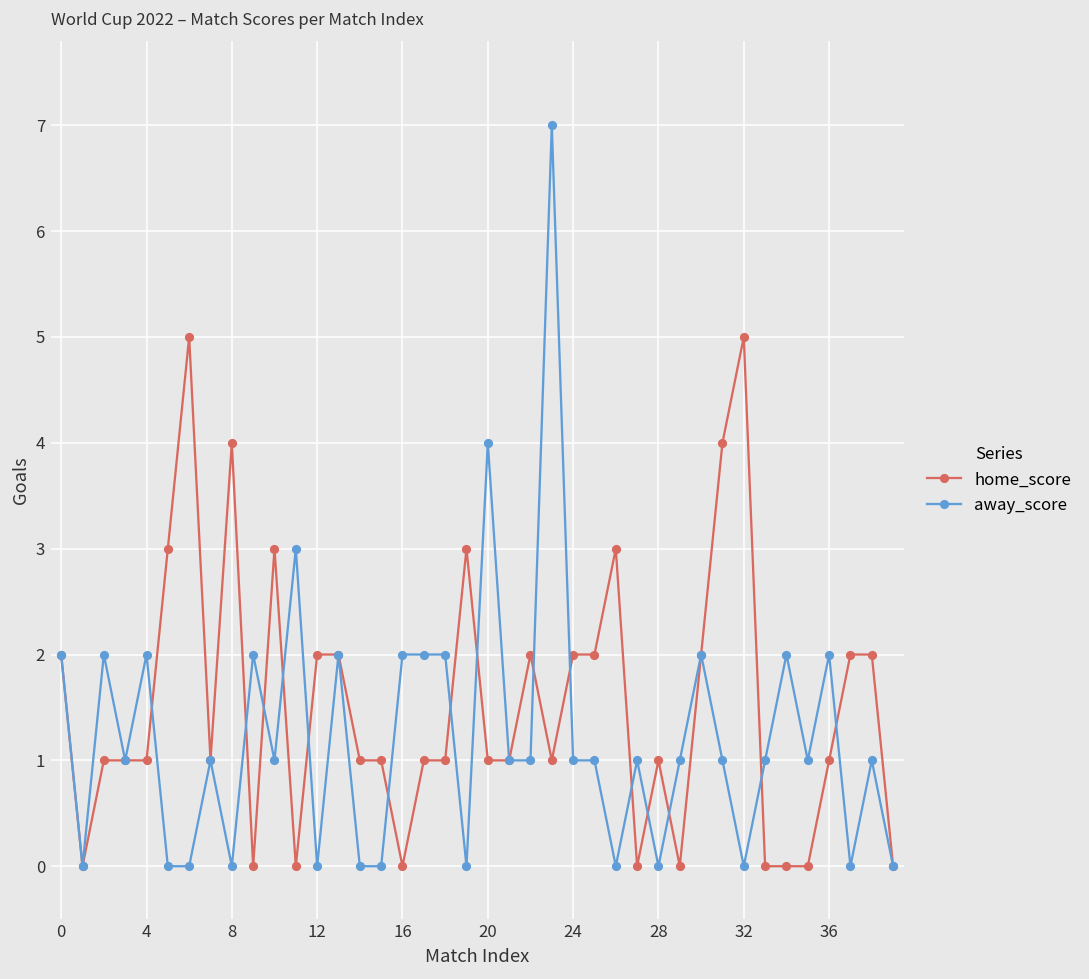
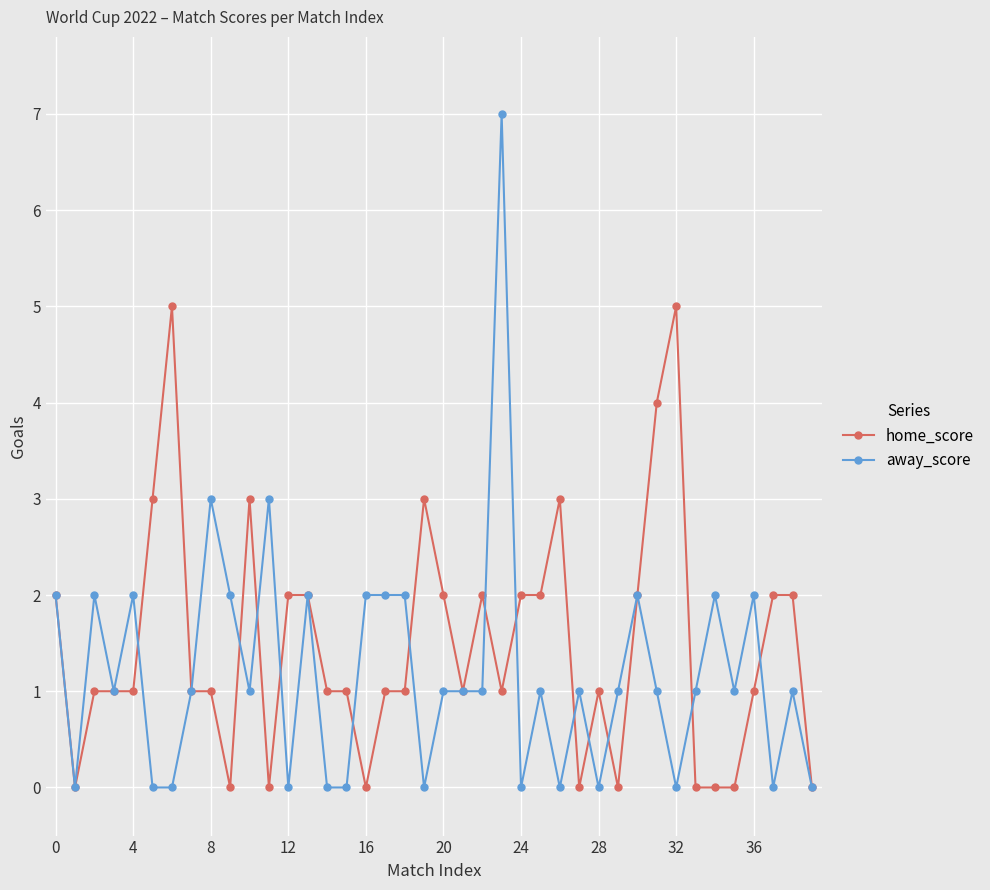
home_score, 8: 4 -> 1
away_score, 8: 0 -> 3
home_score, 20: 1 -> 2
away_score, 20: 4 -> 1
away_score, 24: 1 -> 0
